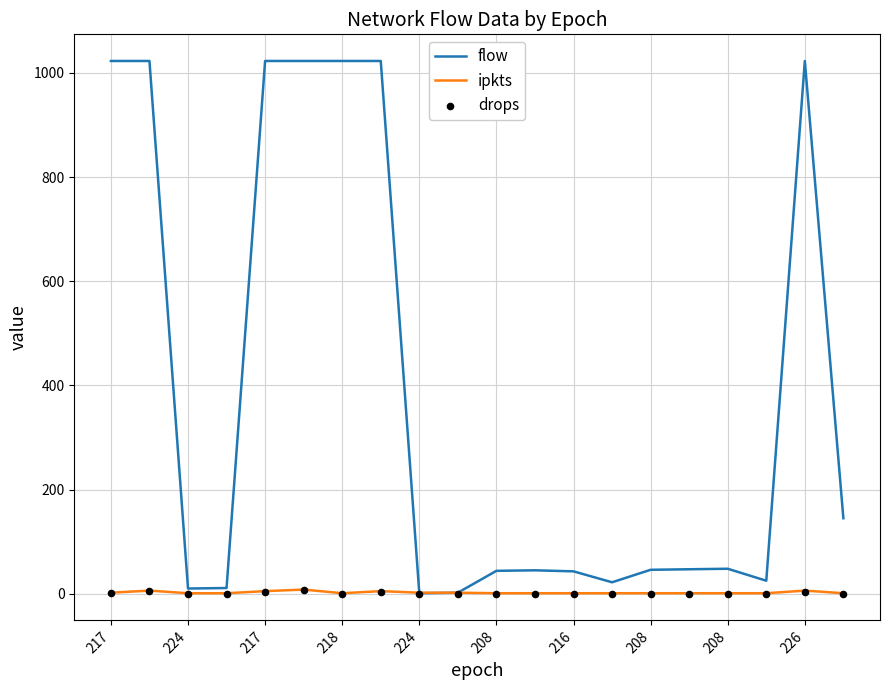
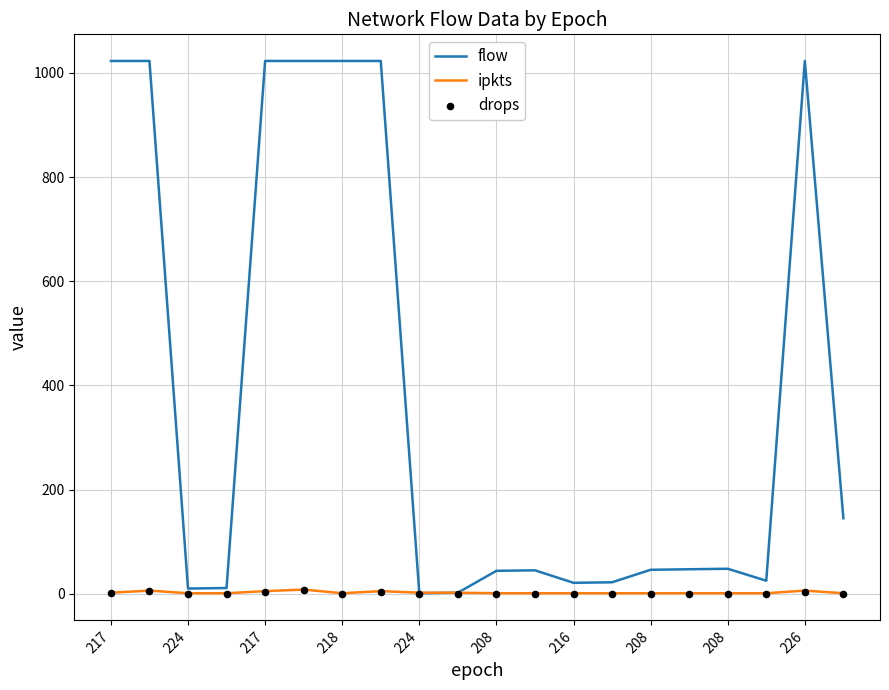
flow, 216: 40 -> 20
